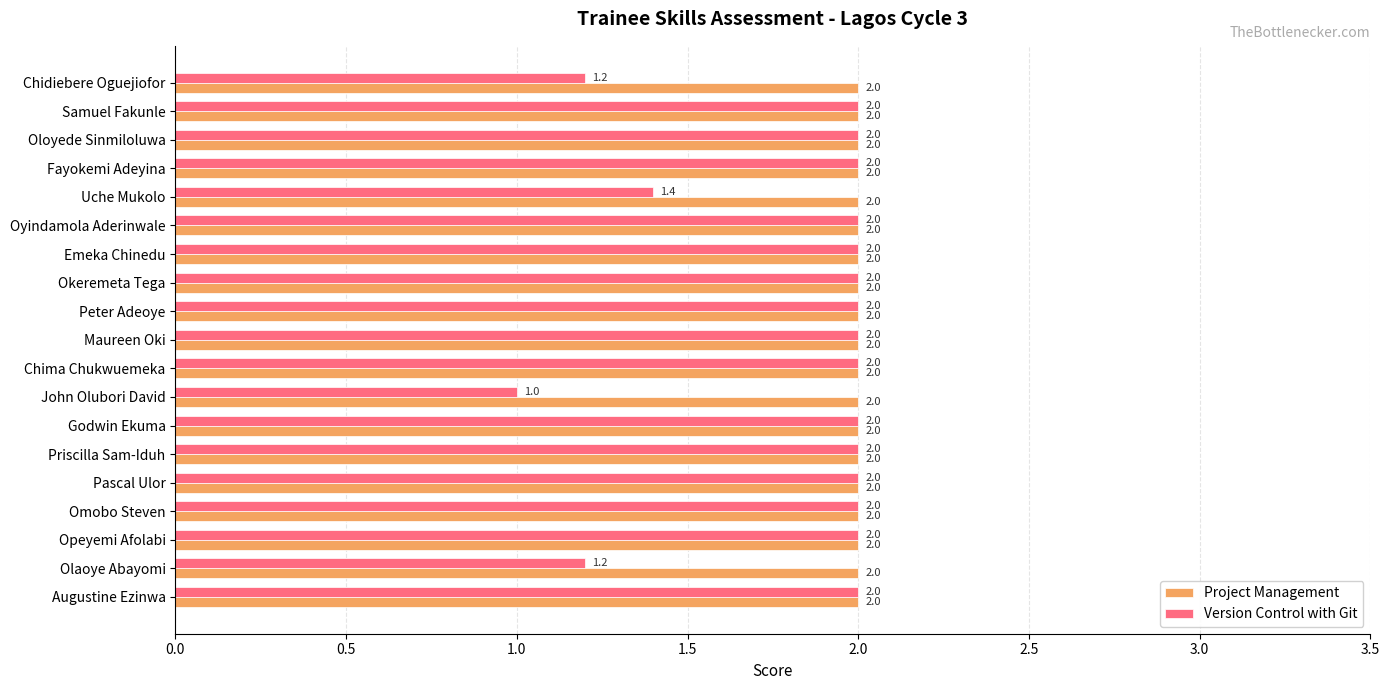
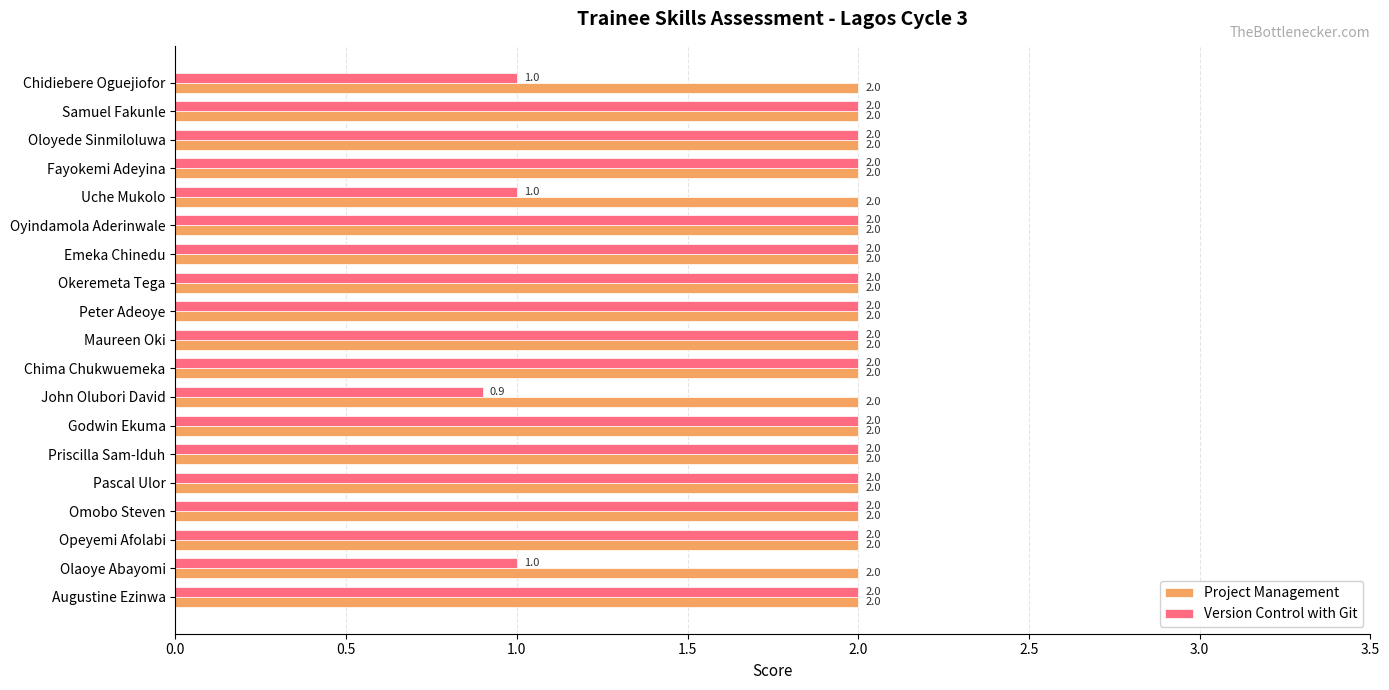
Version Control with Git, Chidiebere Oguejiofor: 1.2 -> 1.0
Version Control with Git, Uche Mukolo: 1.4 -> 1.0
Version Control with Git, John Olubori David: 1.0 -> 0.9
Version Control with Git, Olaoye Abayomi: 1.2 -> 1.0
